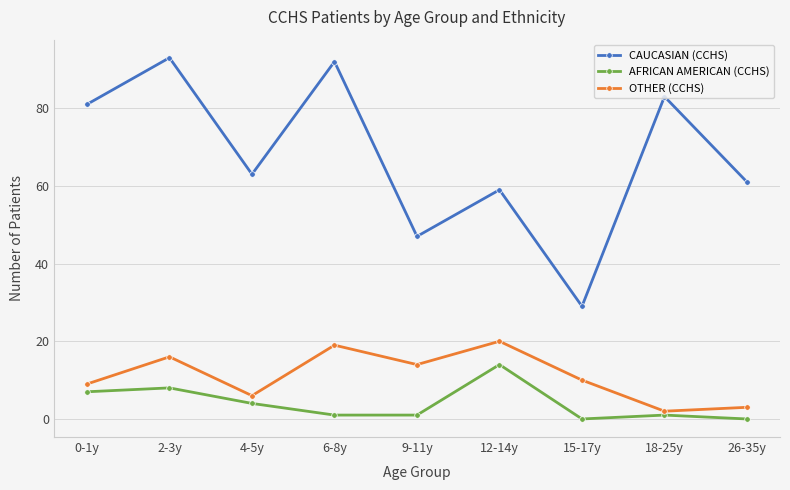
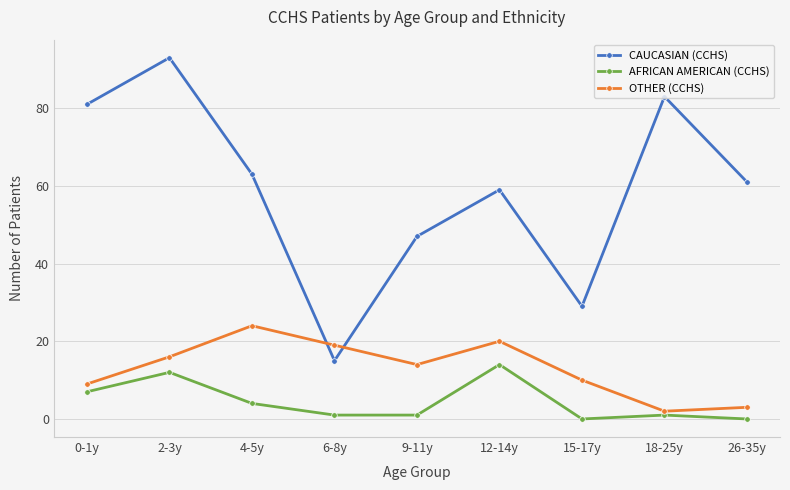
AFRICAN AMERICAN (CCHS), 2-3y: 8 -> 12
OTHER (CCHS), 4-5y: 6 -> 24
CAUCASIAN (CCHS), 6-8y: 92 -> 15
